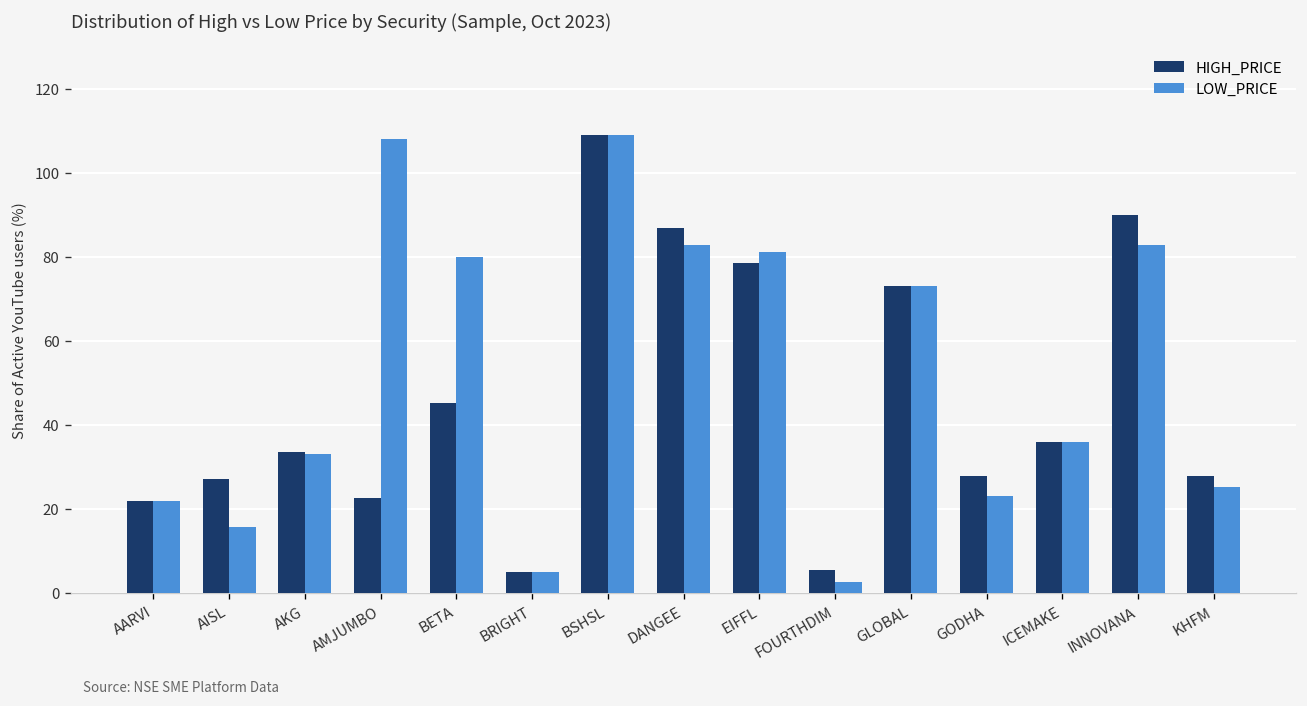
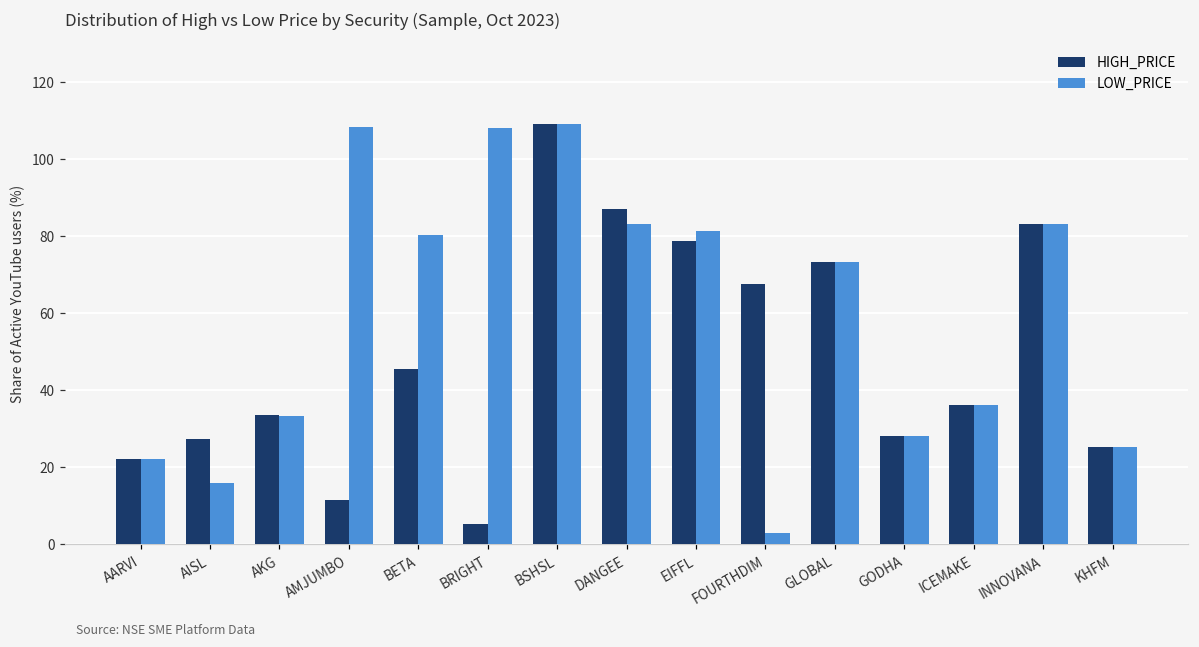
HIGH_PRICE, AMJUMBO: 23 -> 11
LOW_PRICE, BRIGHT: 5 -> 108
HIGH_PRICE, FOURTHDIM: 6 -> 67
LOW_PRICE, GODHA: 23 -> 28
HIGH_PRICE, INNOVANA: 90 -> 83
HIGH_PRICE, KHFM: 28 -> 25
